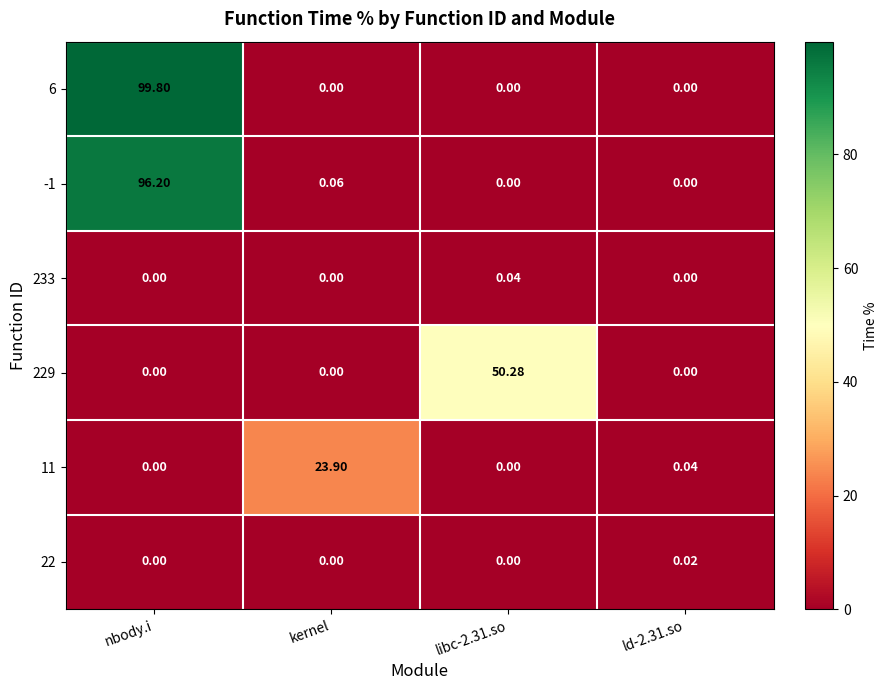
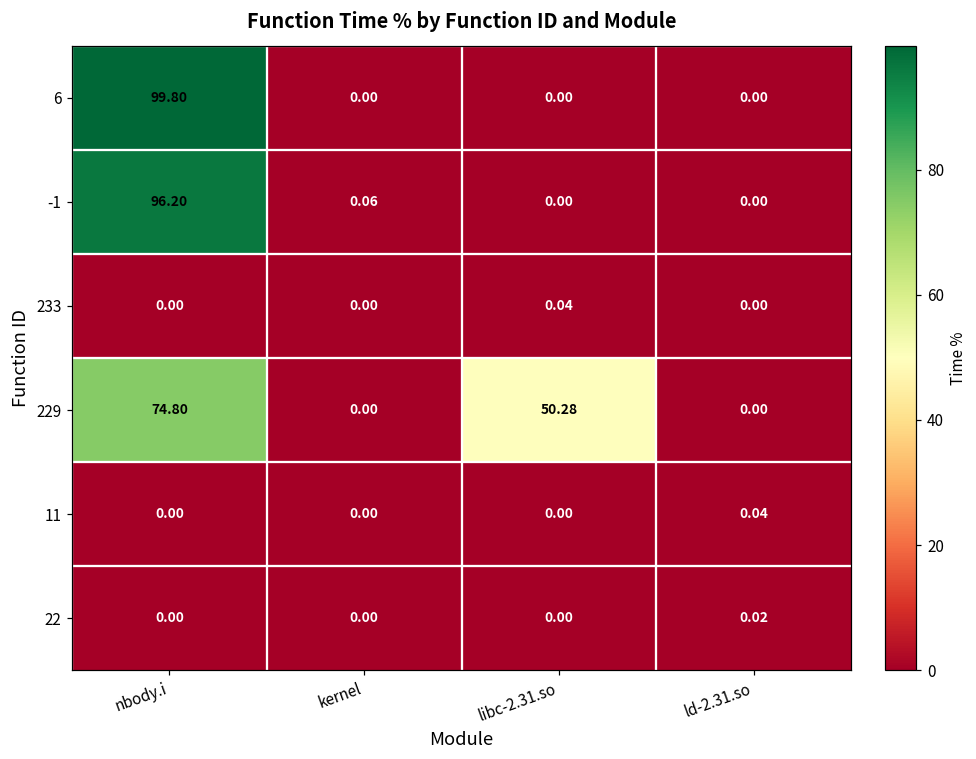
229, nbody.i: 0.00 -> 74.80
11, kernel: 23.90 -> 0.00
